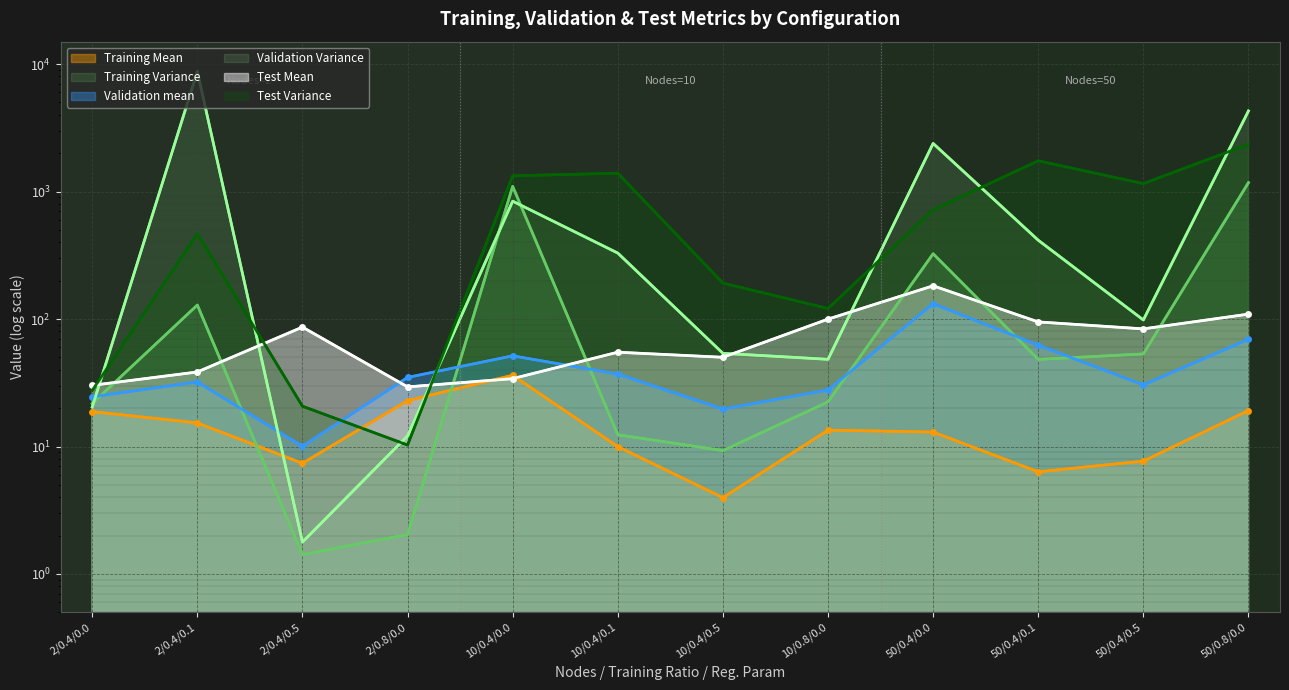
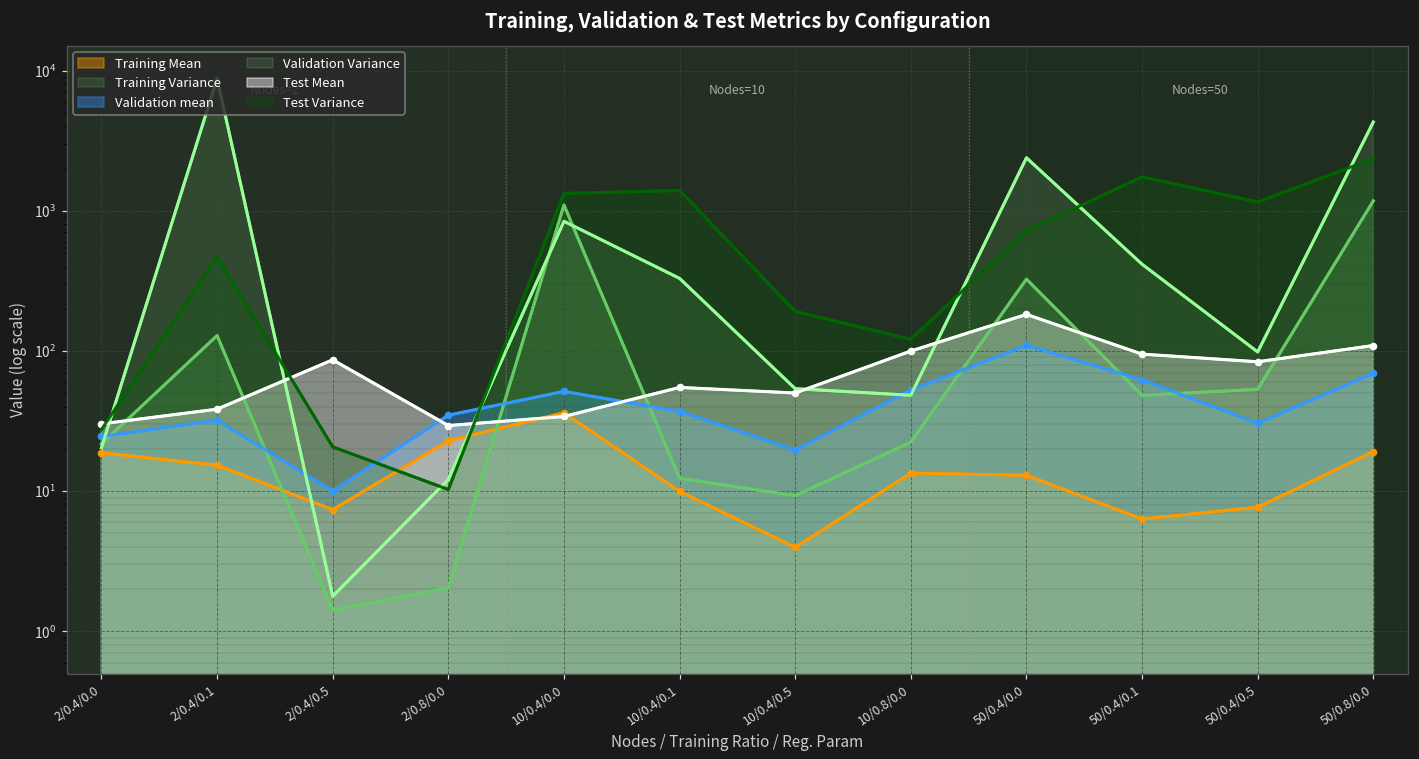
Validation mean, 10/0.8/0.0: 28 -> 53
Validation mean, 50/0.4/0.0: 130 -> 110
